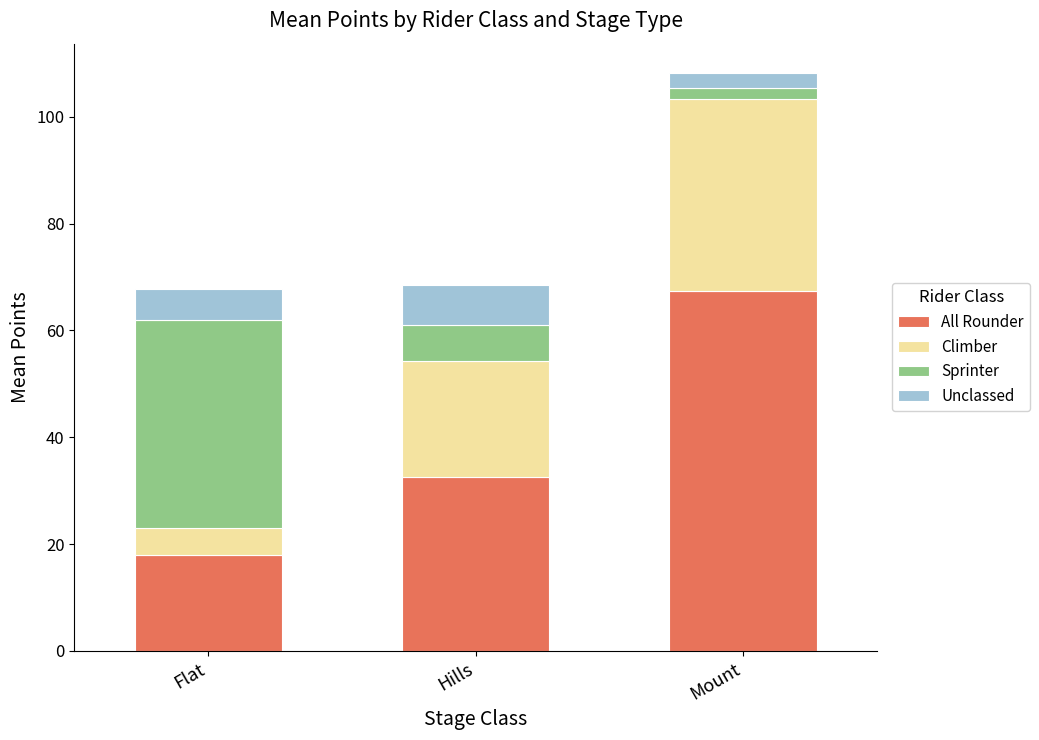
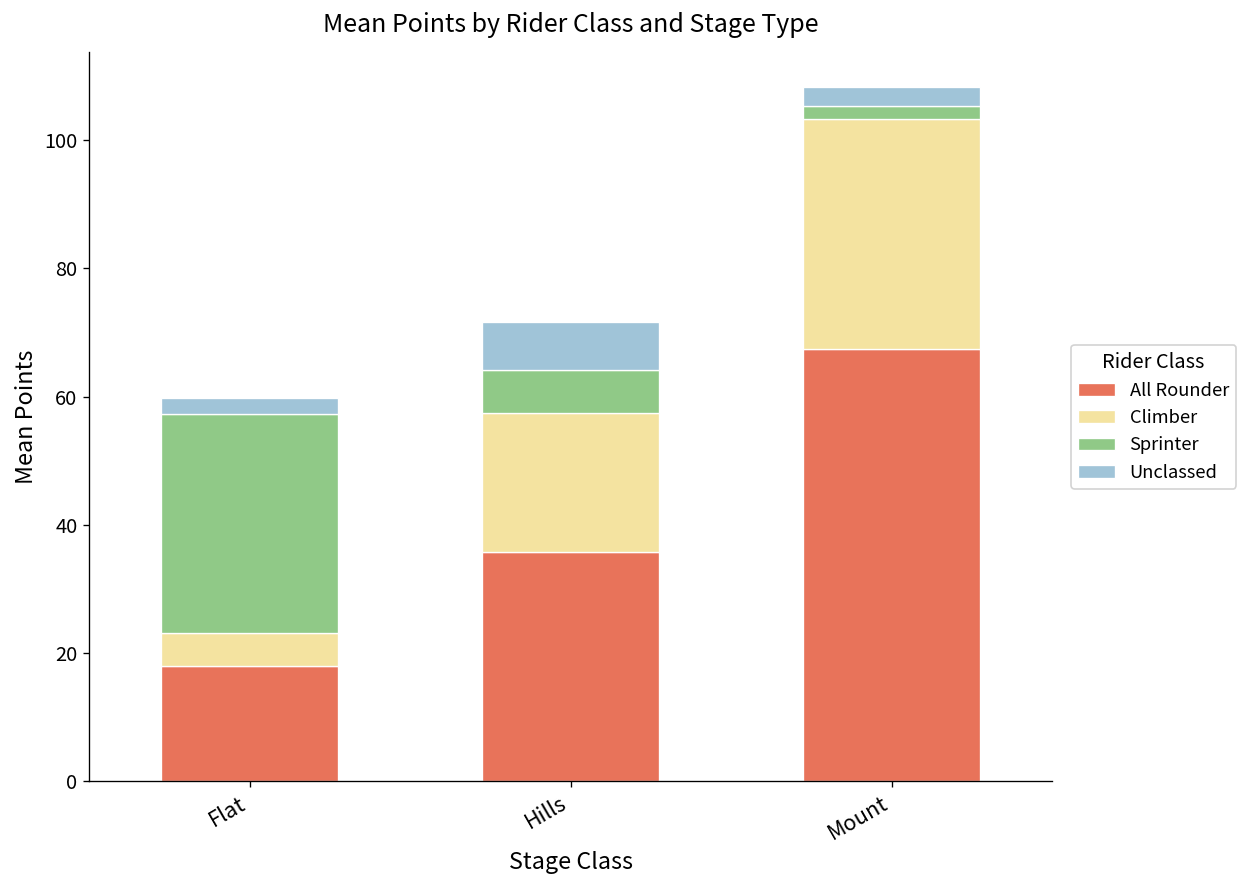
Sprinter, Flat: 39 -> 34
Unclassed, Flat: 6 -> 3
All Rounder, Hills: 33 -> 36
